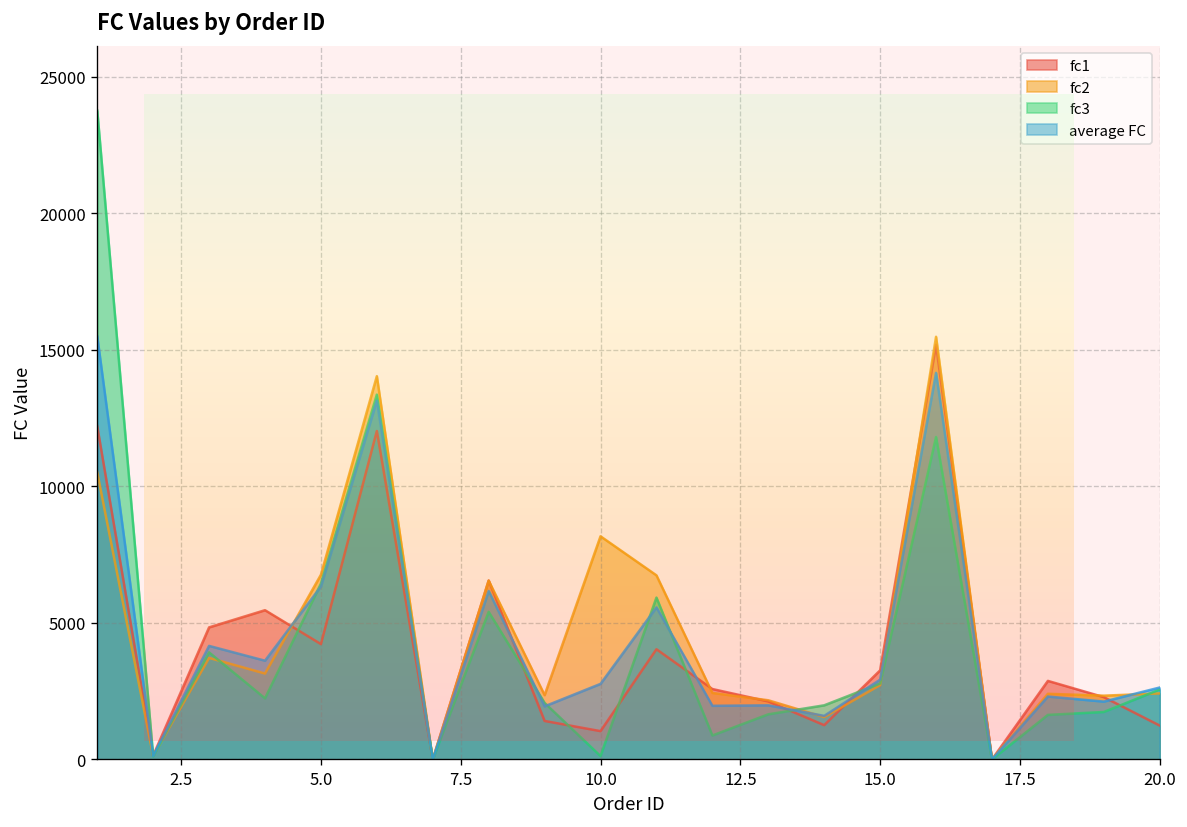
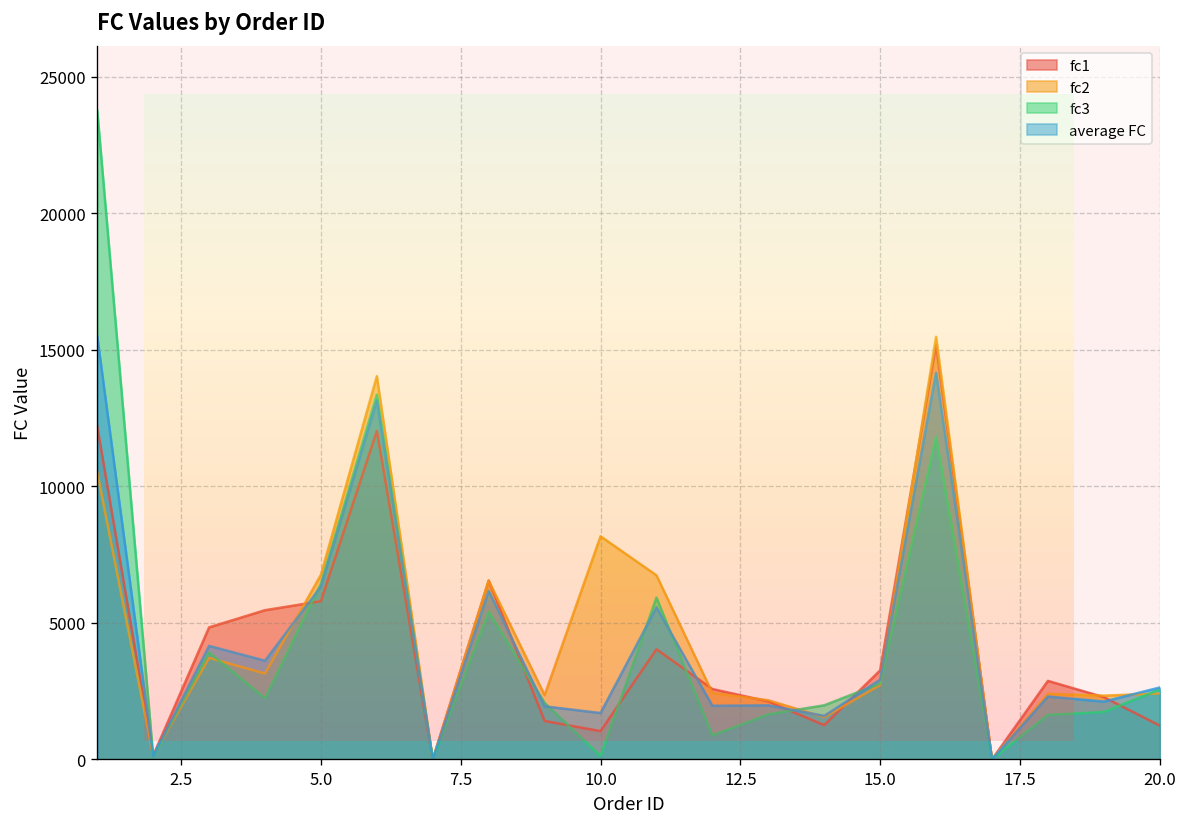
fc1, 5.0: 4200 -> 5800
average FC, 10.0: 2800 -> 1700
